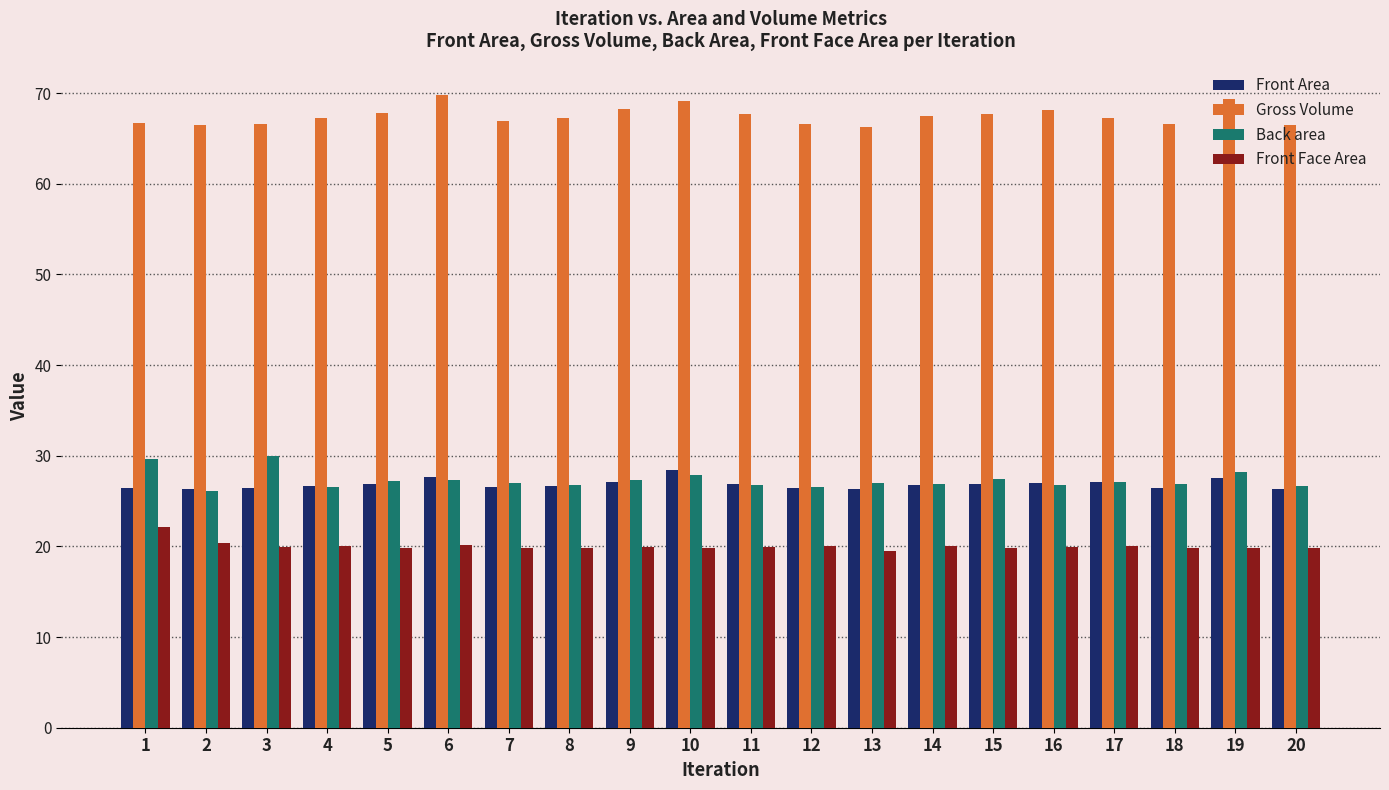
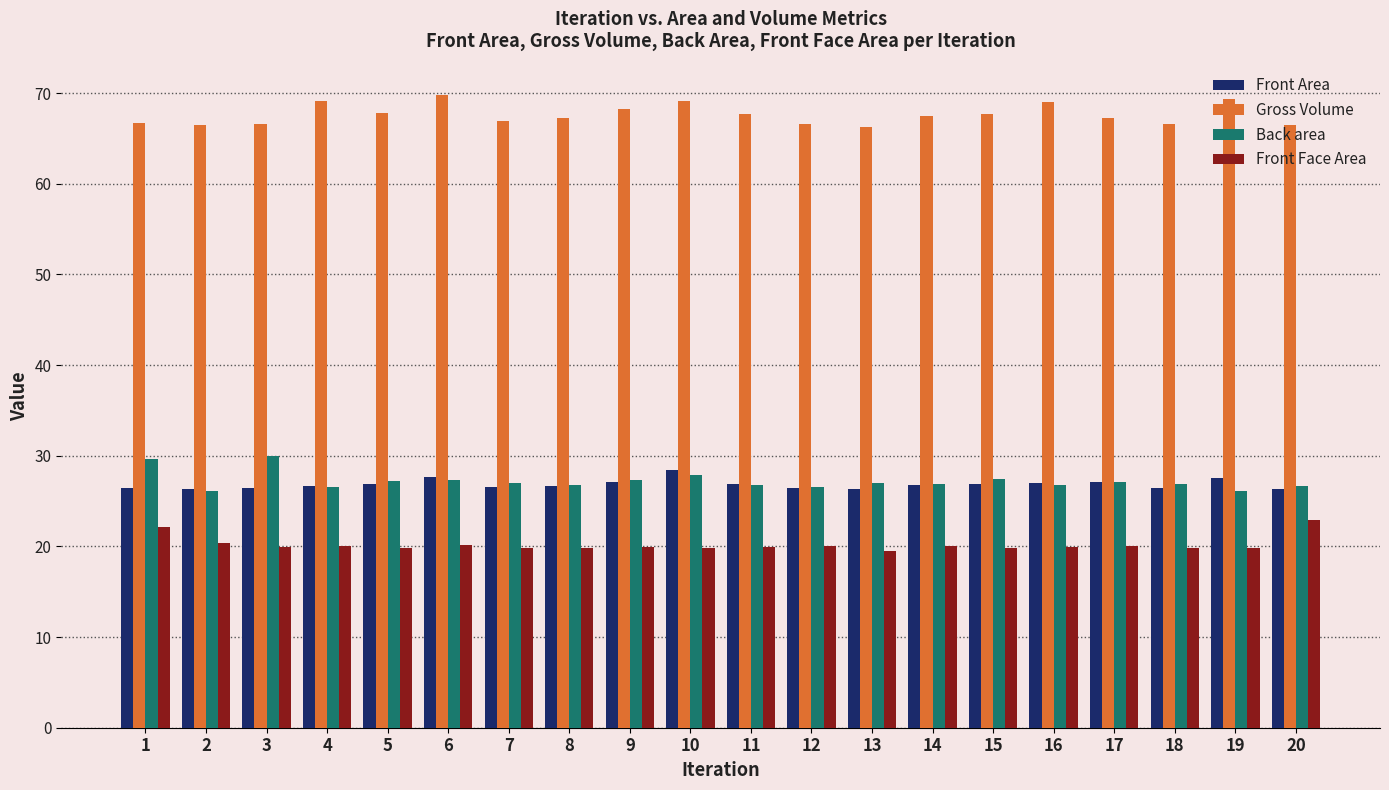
Gross Volume, 4: 67 -> 69
Gross Volume, 16: 68 -> 69
Back area, 19: 28 -> 26
Front Face Area, 20: 20 -> 23
